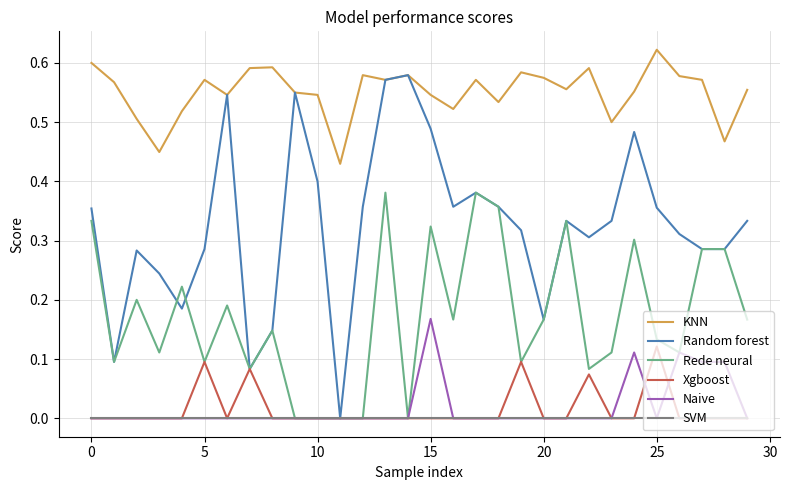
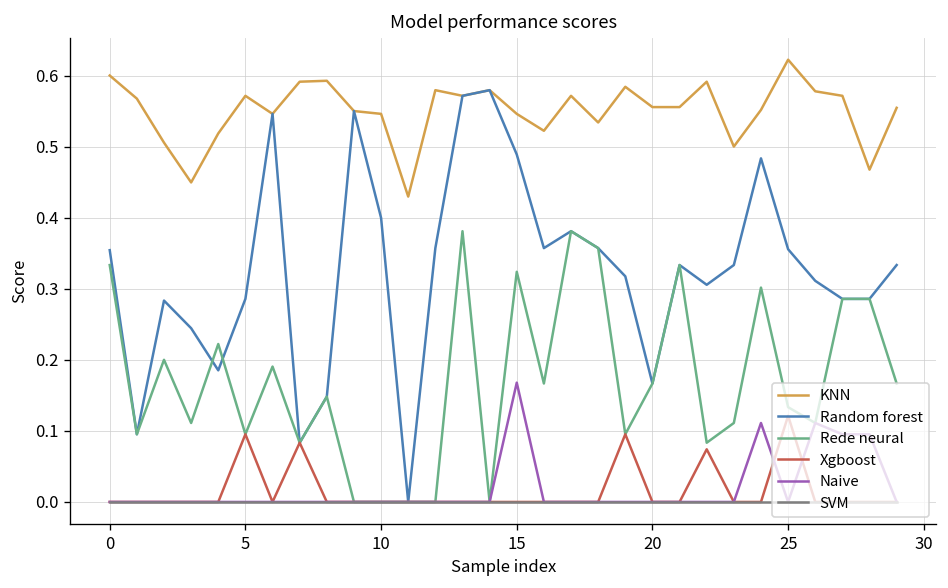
KNN, 20: 0.57 -> 0.56
